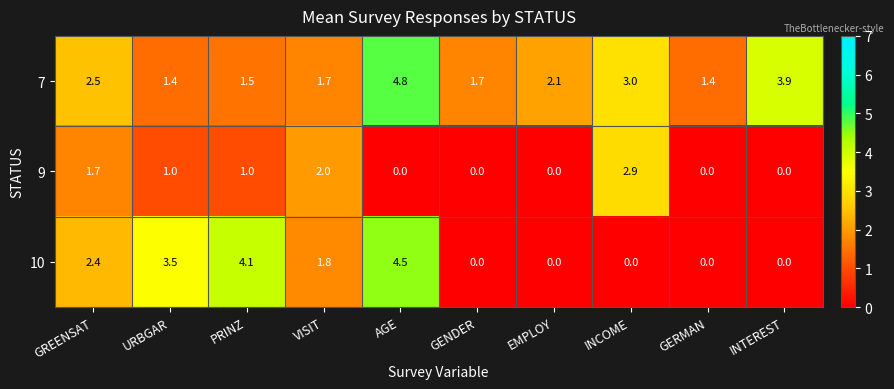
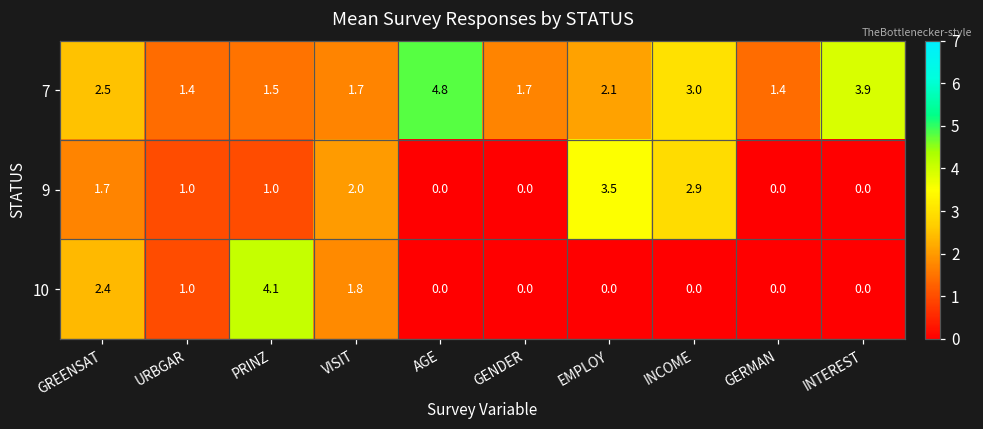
9, EMPLOY: 0.0 -> 3.5
10, URBGAR: 3.5 -> 1.0
10, AGE: 4.5 -> 0.0
